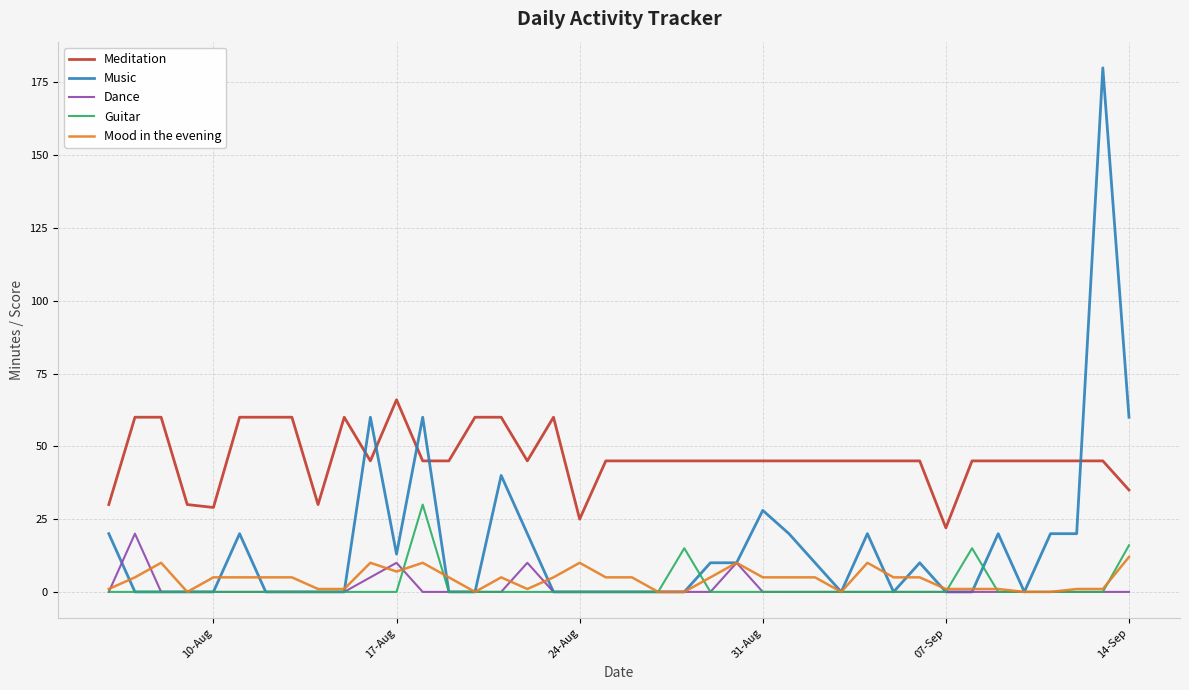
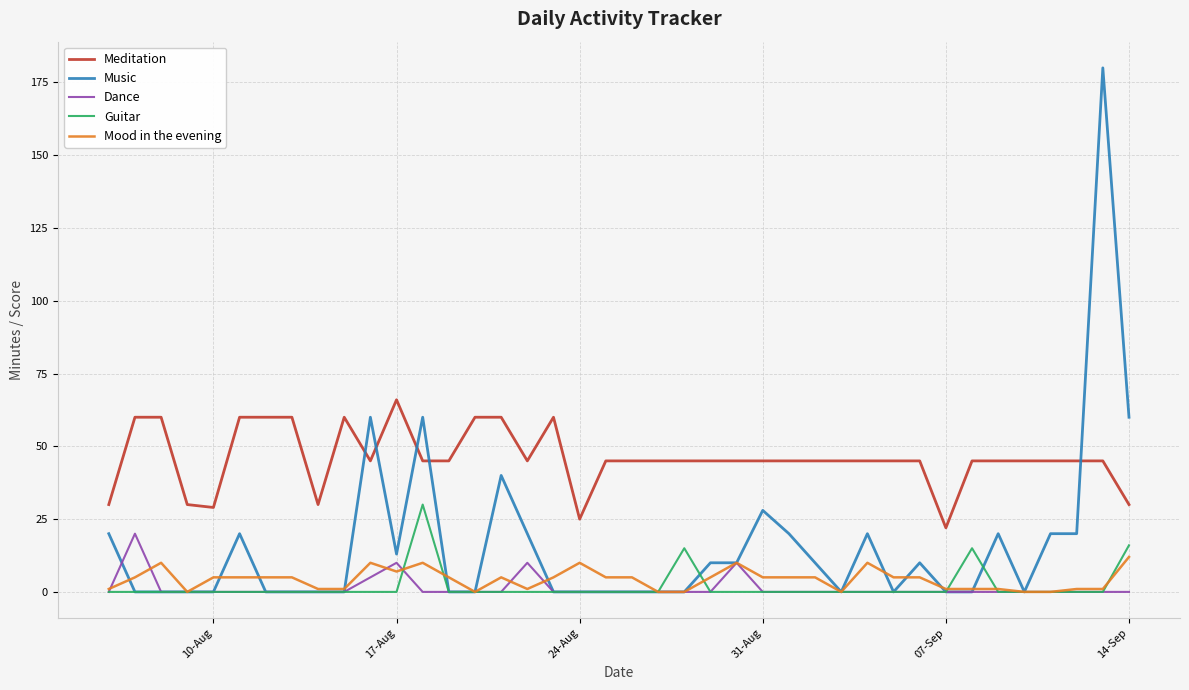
Meditation, 14-Sep: 35 -> 30
